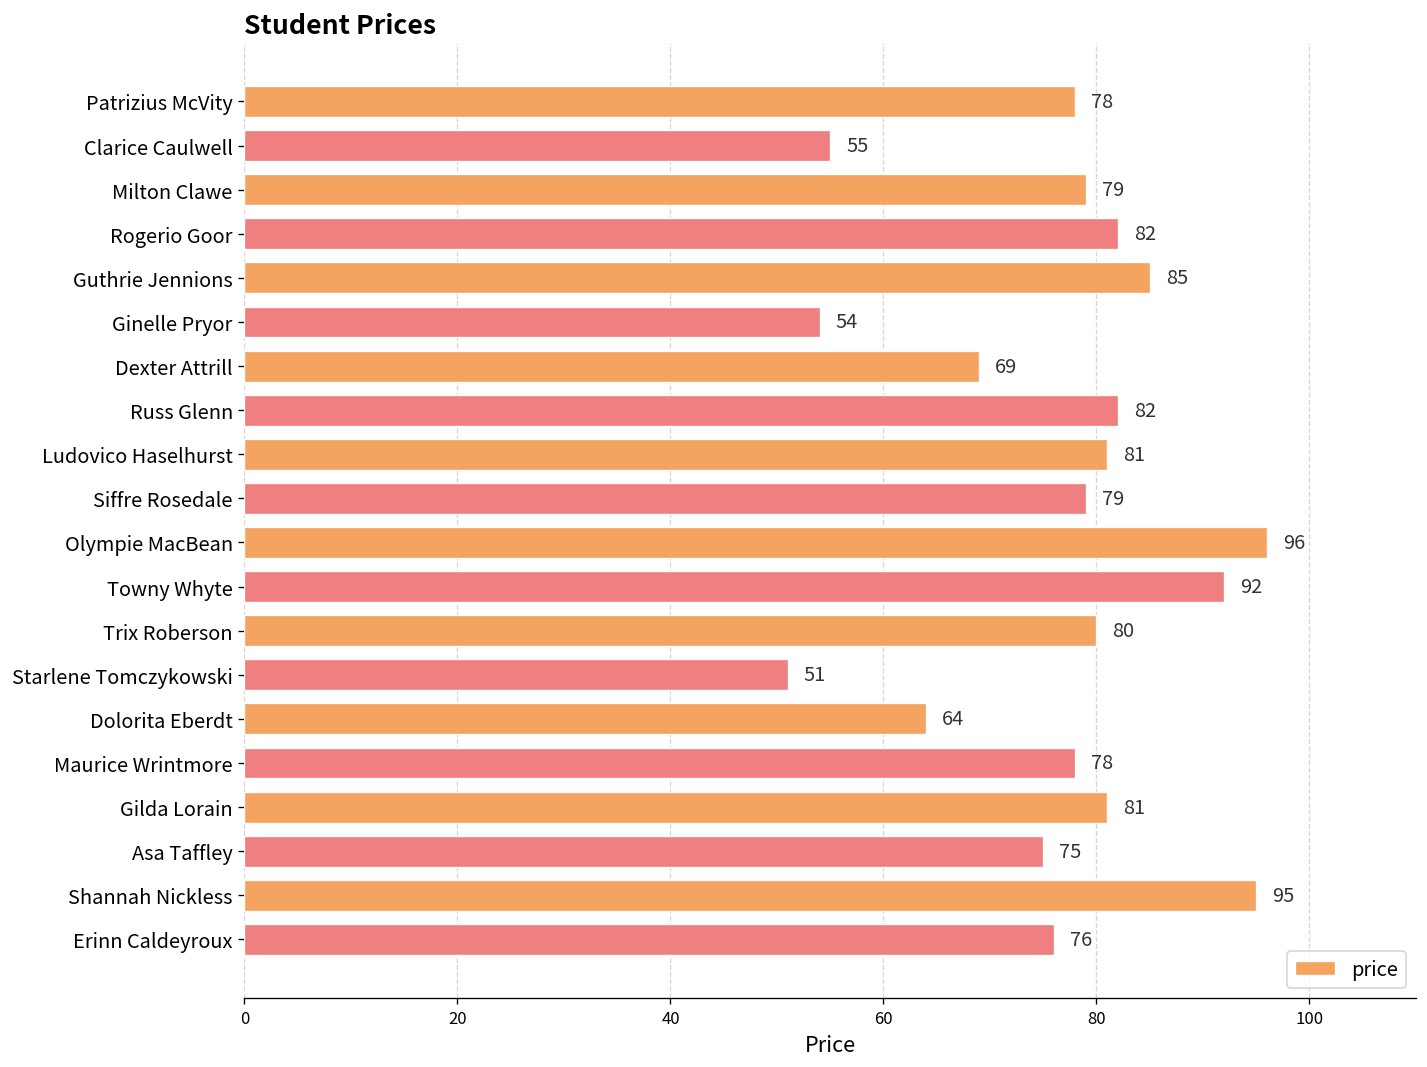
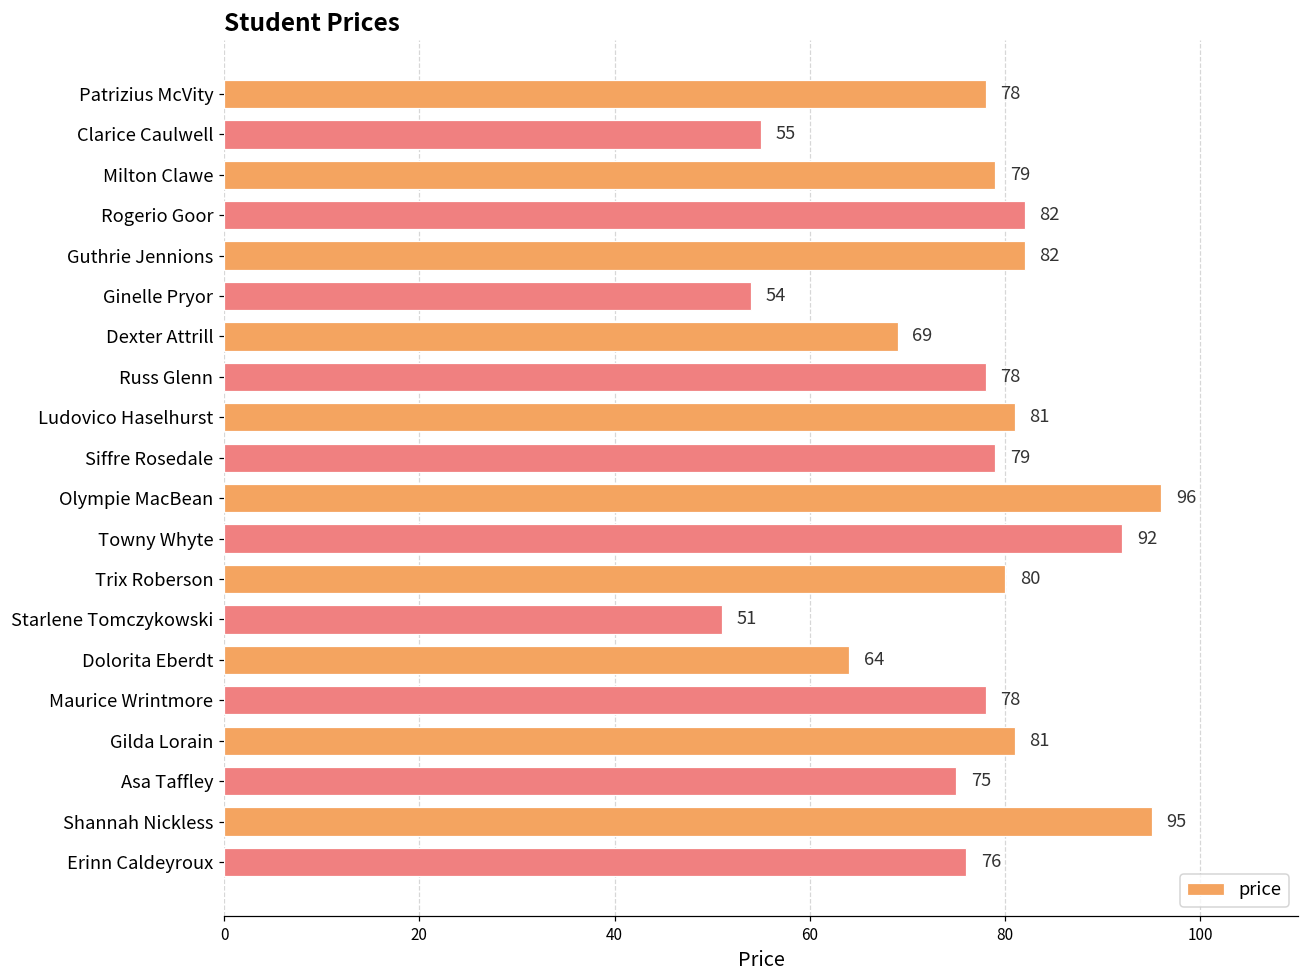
Guthrie Jennions: 85 -> 82
Russ Glenn: 82 -> 78
